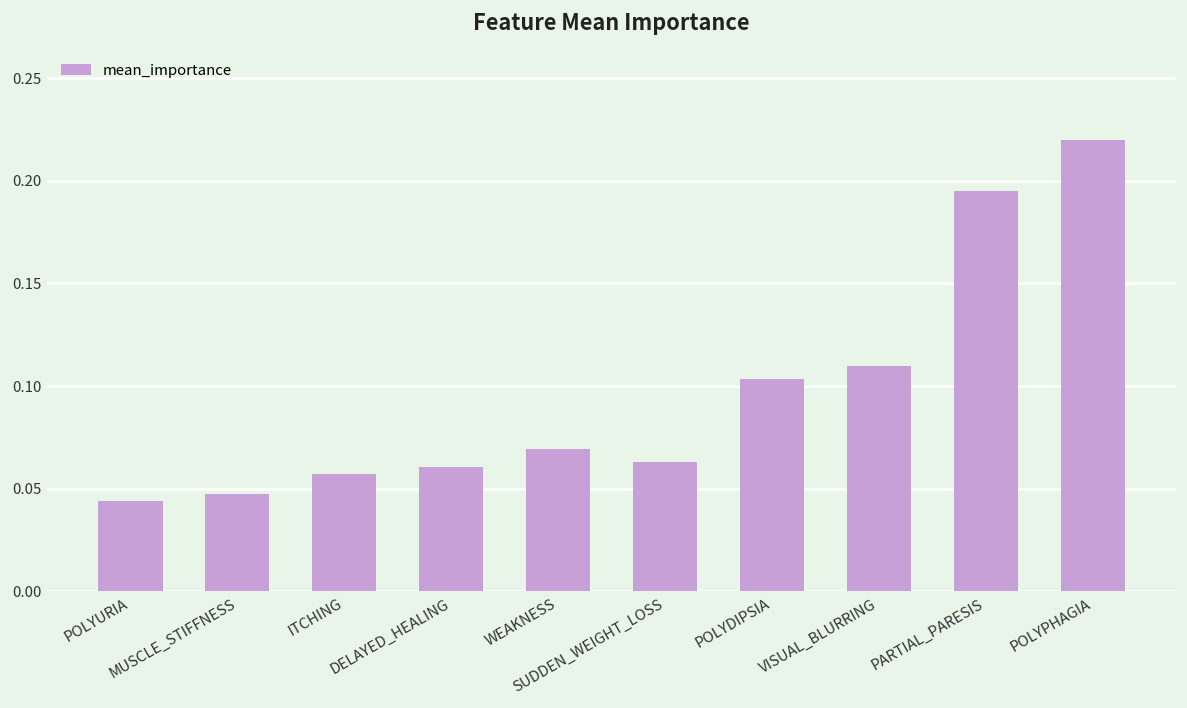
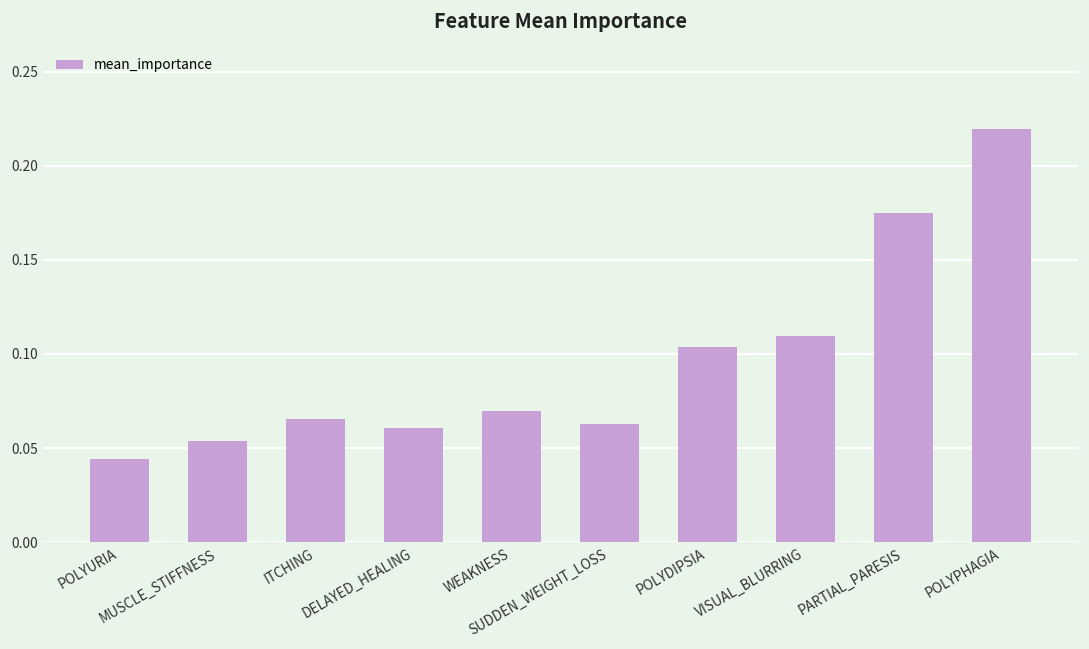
MUSCLE_STIFFNESS: 0.047 -> 0.054
ITCHING: 0.057 -> 0.065
PARTIAL_PARESIS: 0.195 -> 0.175
